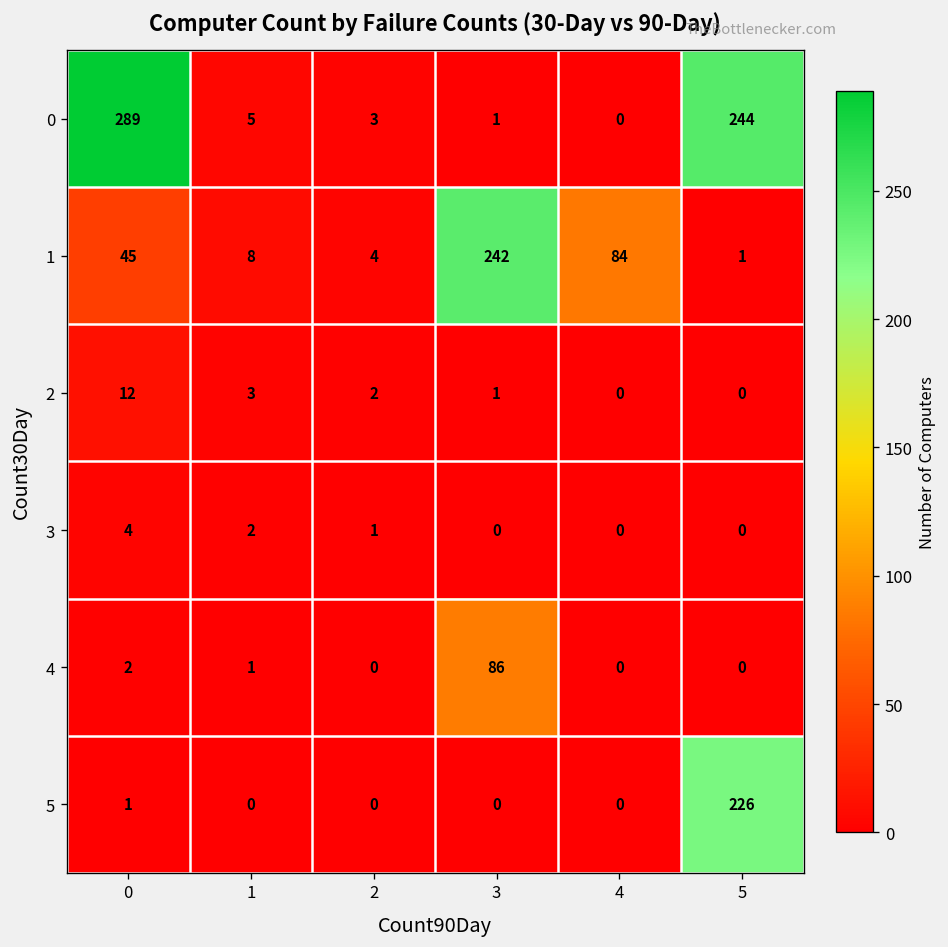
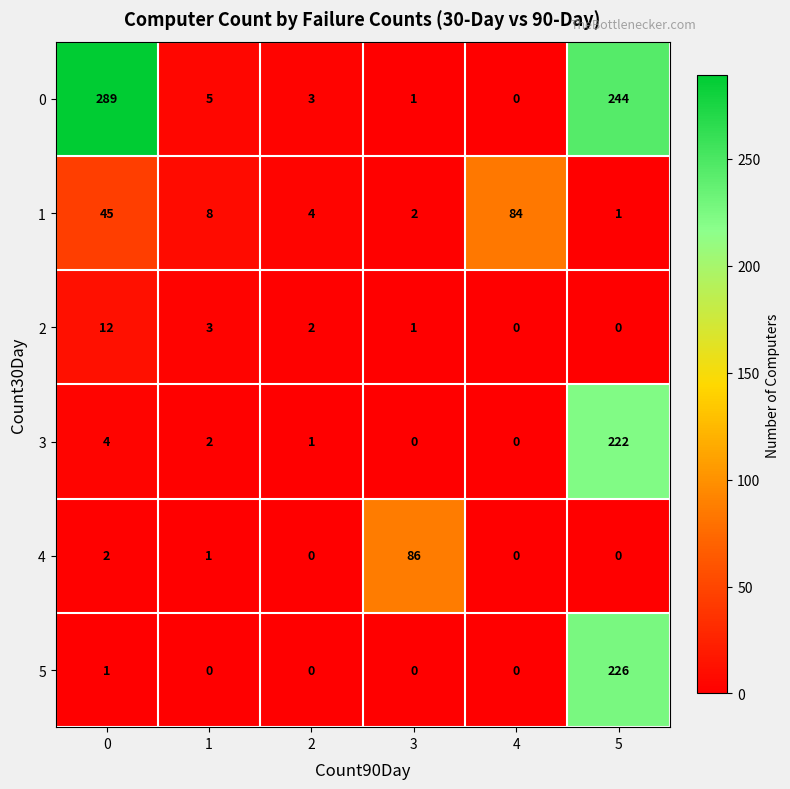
1, 3: 242 -> 2
3, 5: 0 -> 222
